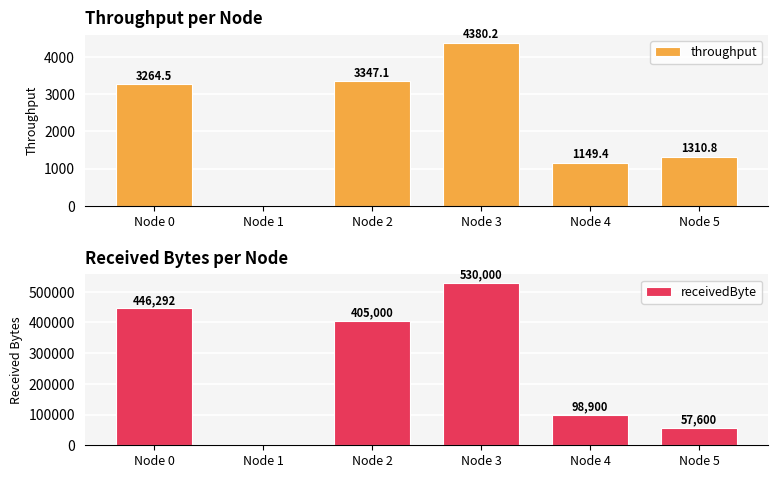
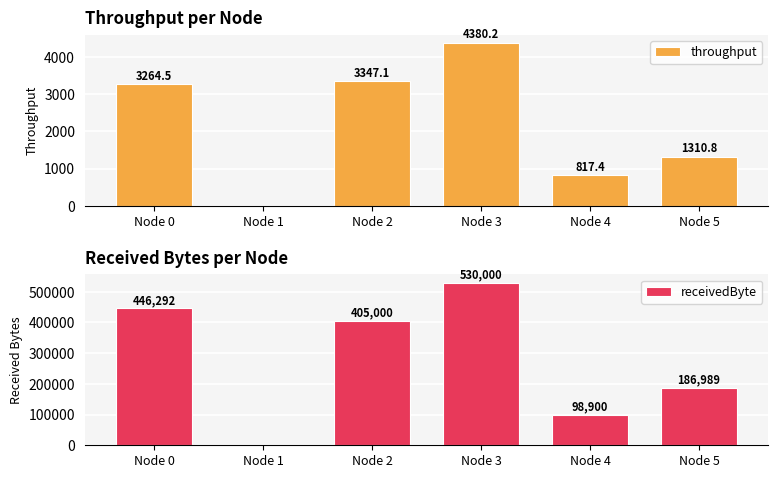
Throughput per Node, Node 4: 1149.4 -> 817.4
Received Bytes per Node, Node 5: 57,600 -> 186,989
